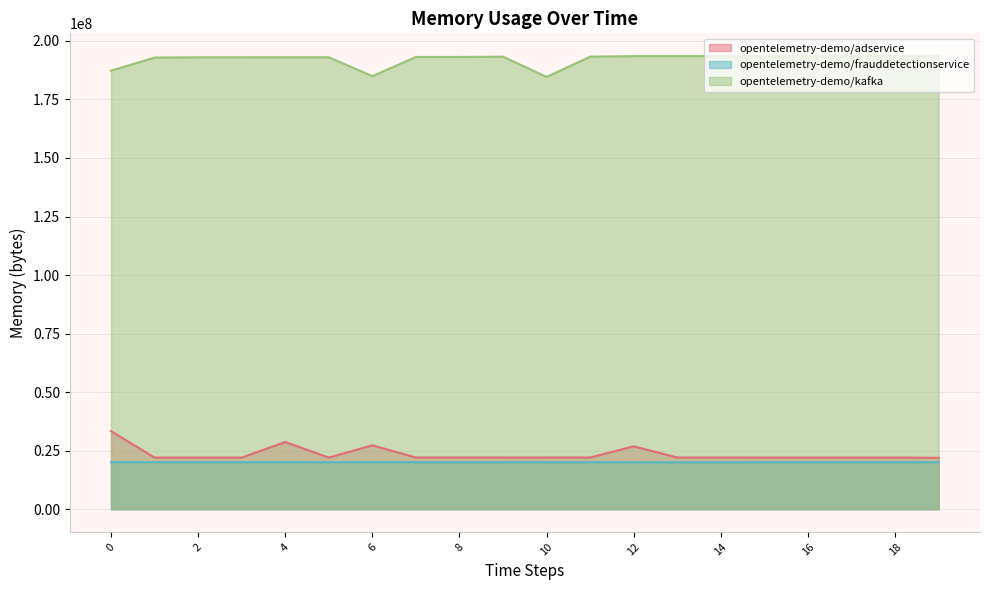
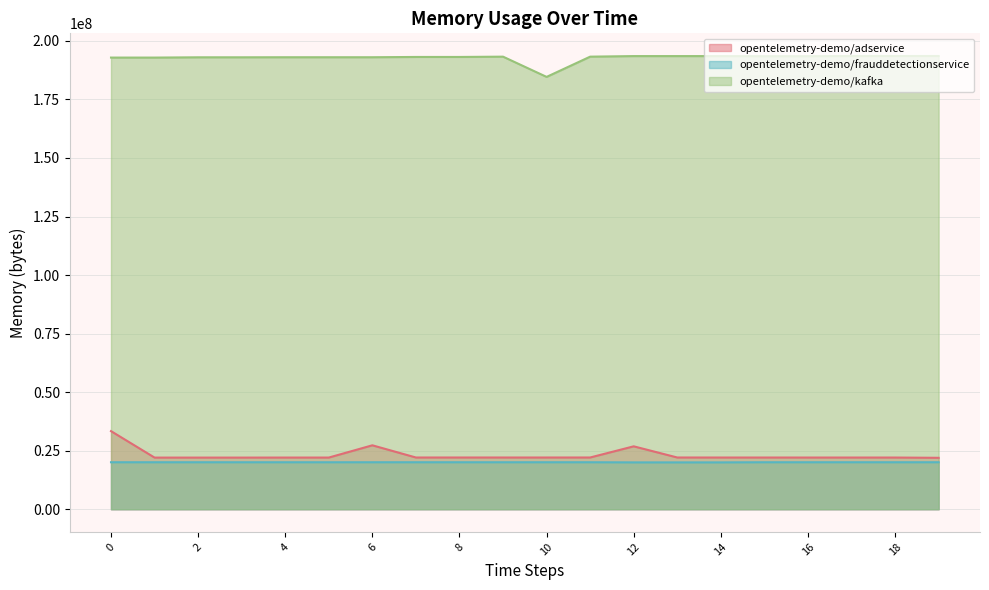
opentelemetry-demo/kafka, 0: 187000000 -> 193000000
opentelemetry-demo/adservice, 4: 29000000 -> 22000000
opentelemetry-demo/kafka, 6: 185000000 -> 193000000
